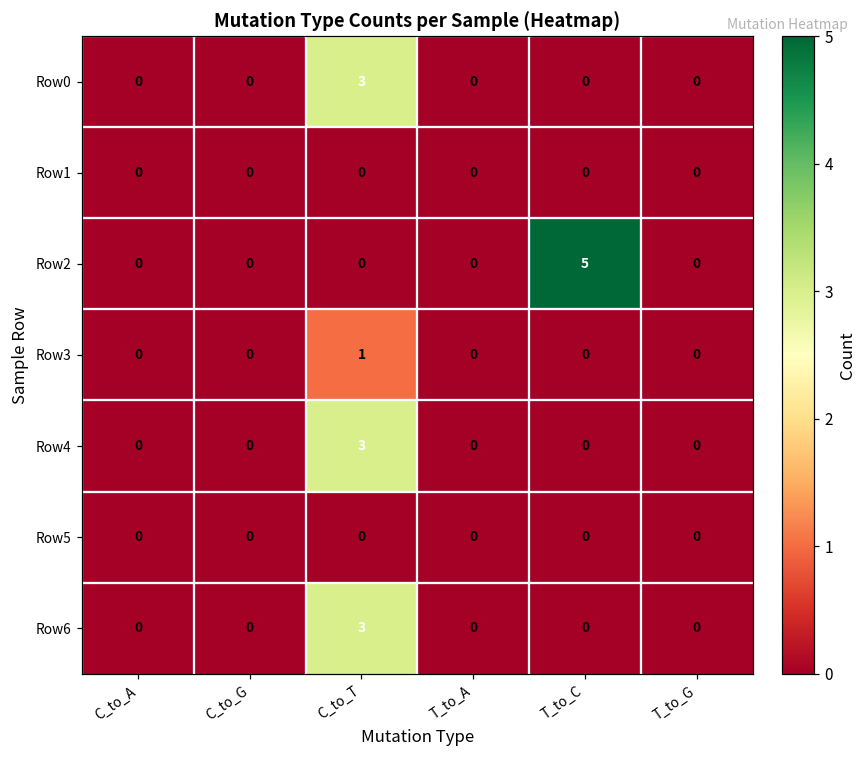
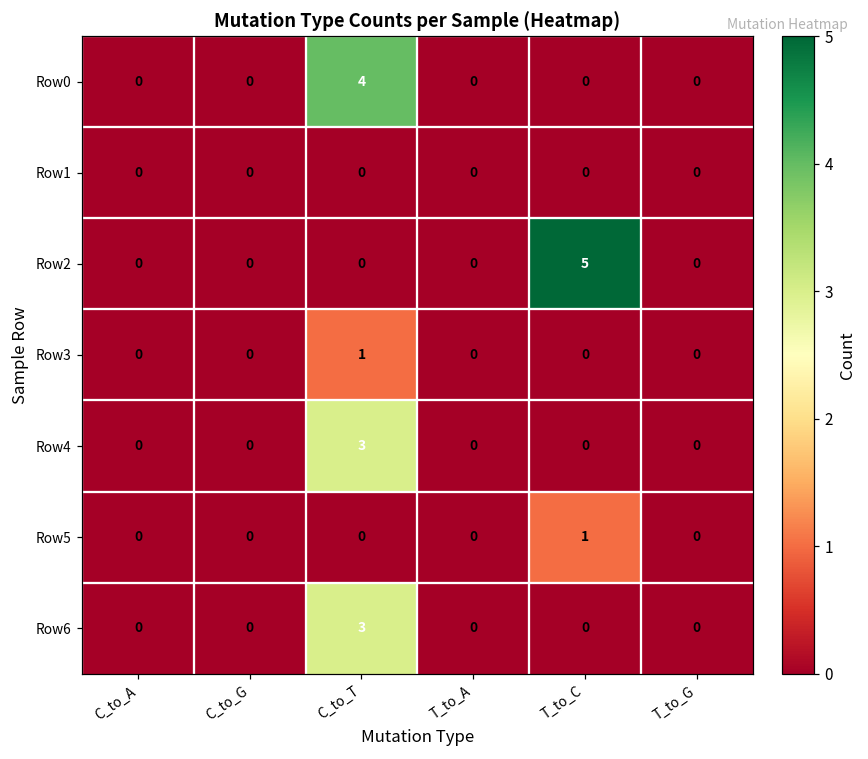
Row0, C_to_T: 3 -> 4
Row5, T_to_C: 0 -> 1
